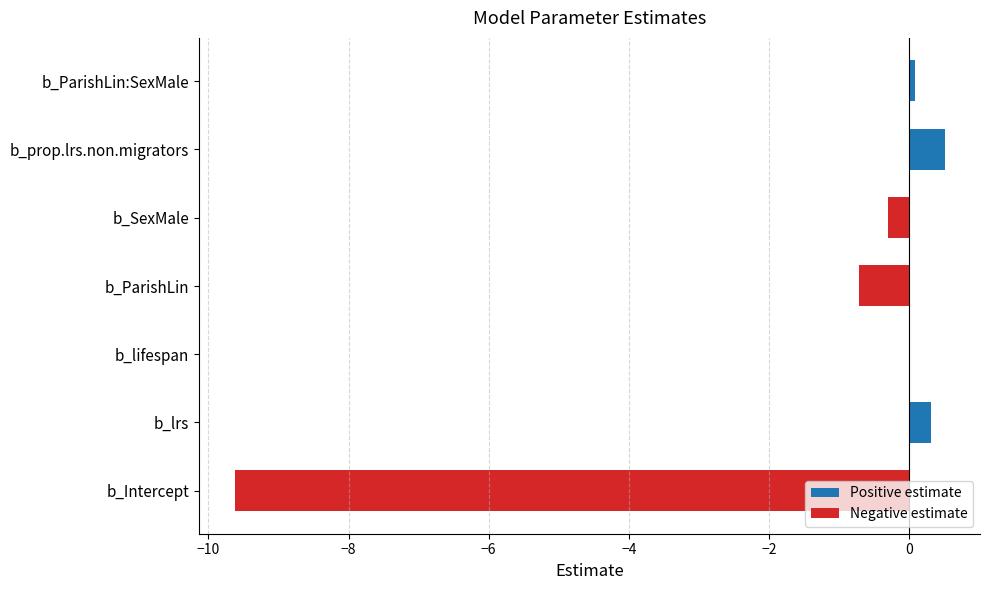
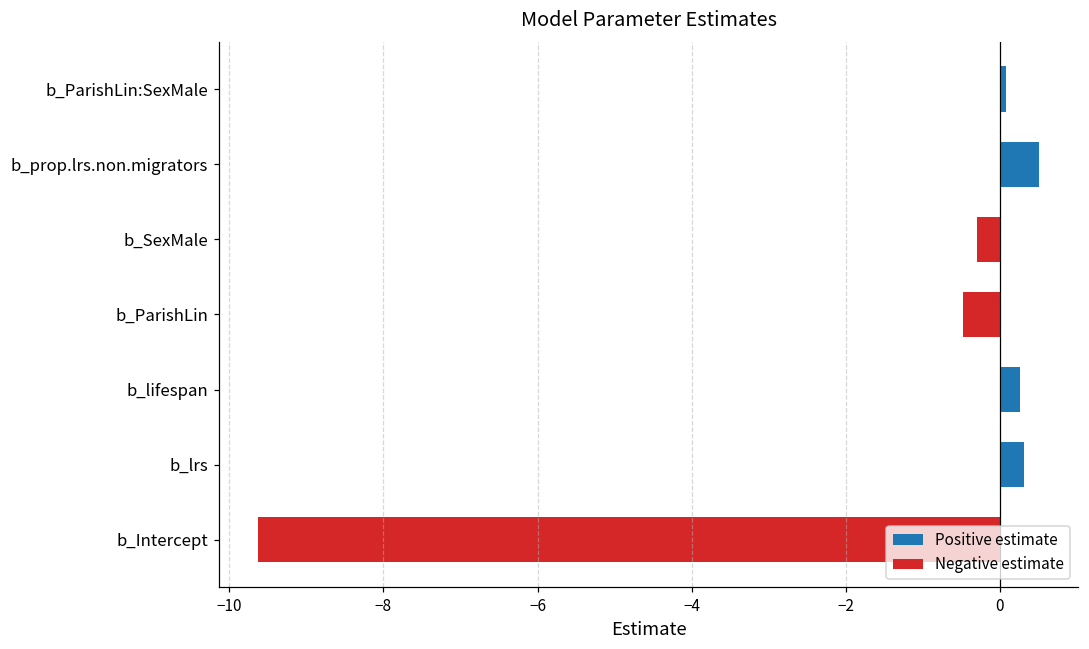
b_ParishLin: -0.7 -> -0.5
b_lifespan: 0.0 -> 0.3
